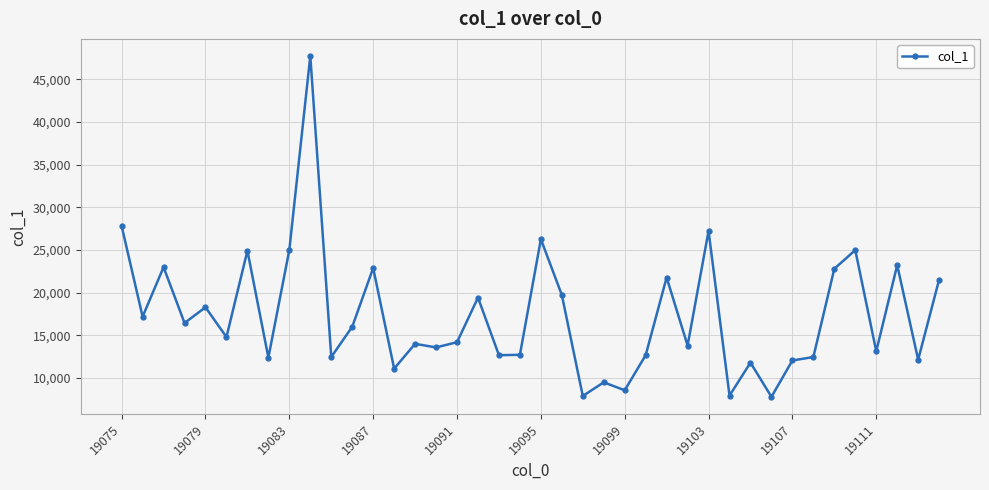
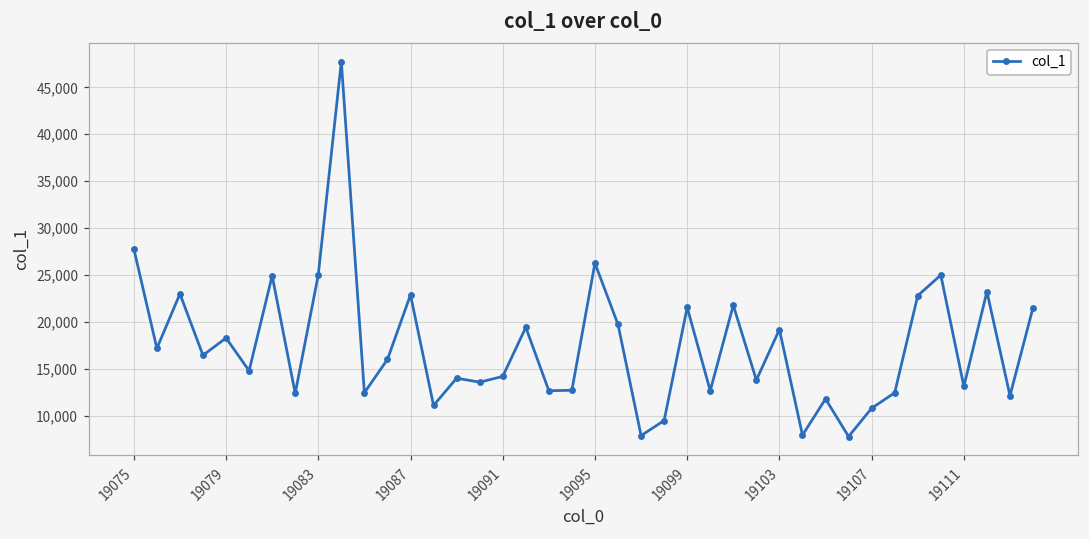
19099: 9,000 -> 22,000
19103: 27,000 -> 19,000
19107: 12,000 -> 11,000
